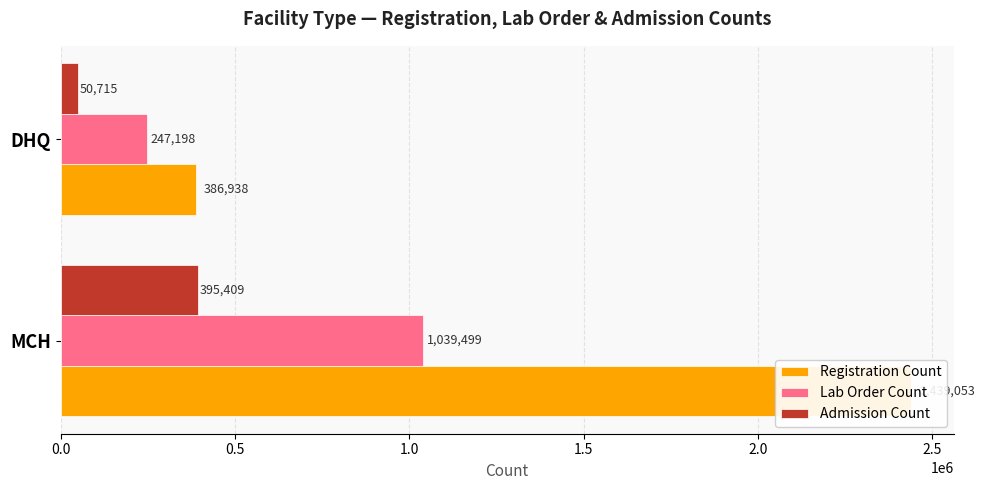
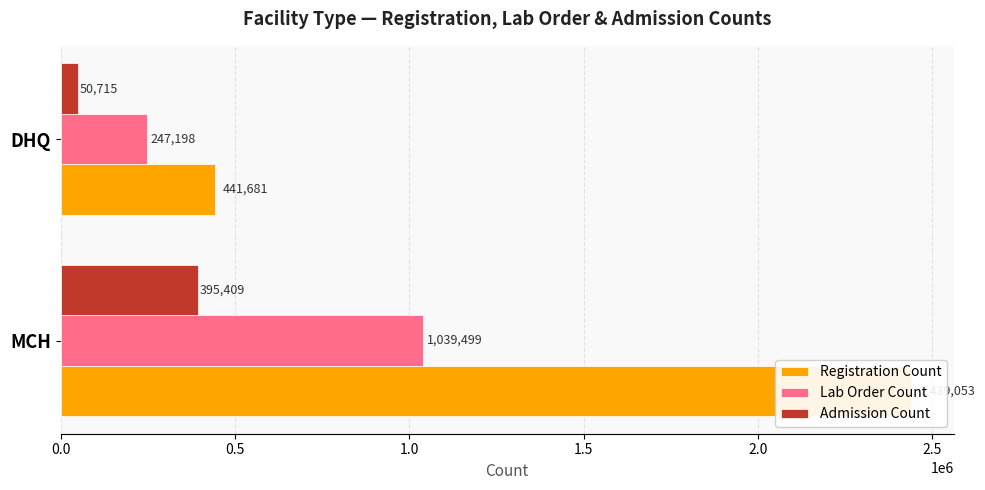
Registration Count, DHQ: 386,938 -> 441,681
